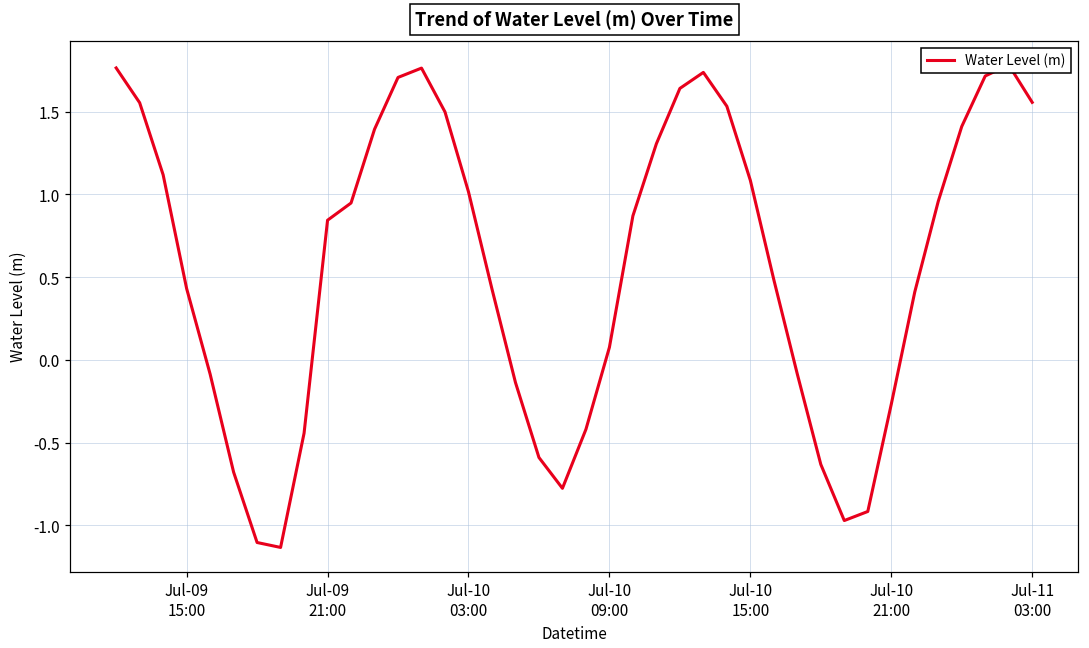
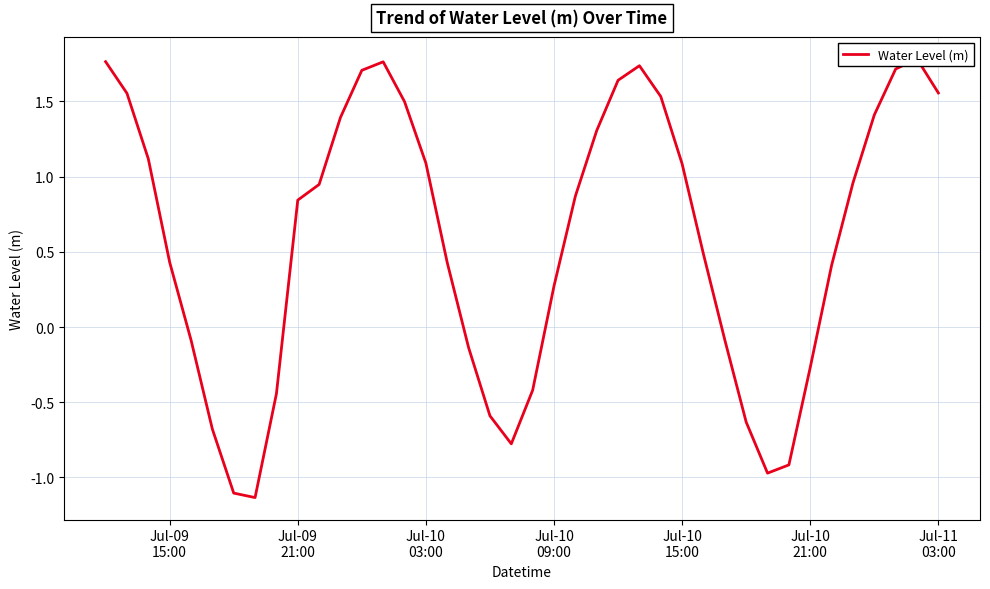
Jul-10 03:00: 1.02 -> 1.09
Jul-10 09:00: 0.08 -> 0.27
